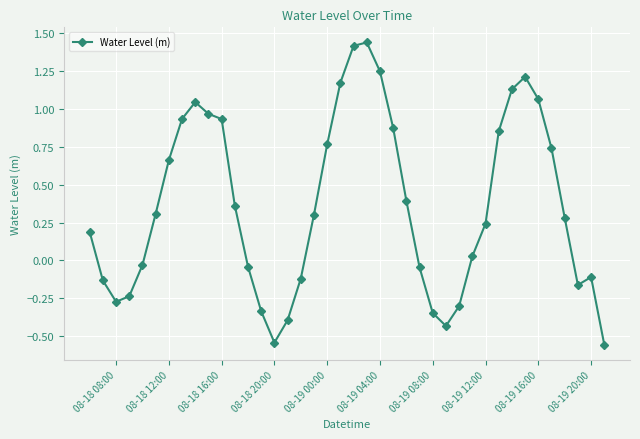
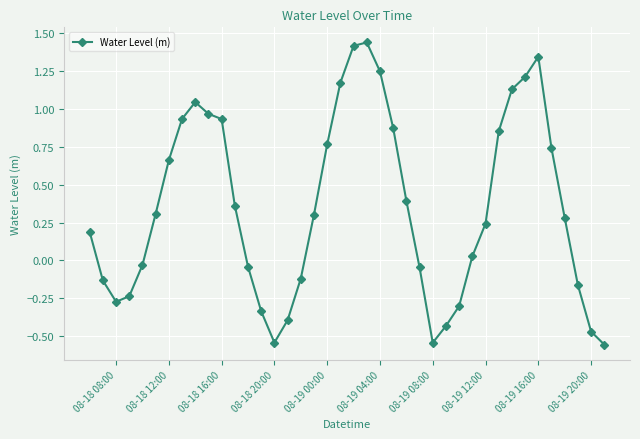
08-19 08:00: -0.35 -> -0.54
08-19 16:00: 1.06 -> 1.34
08-19 20:00: -0.11 -> -0.47
